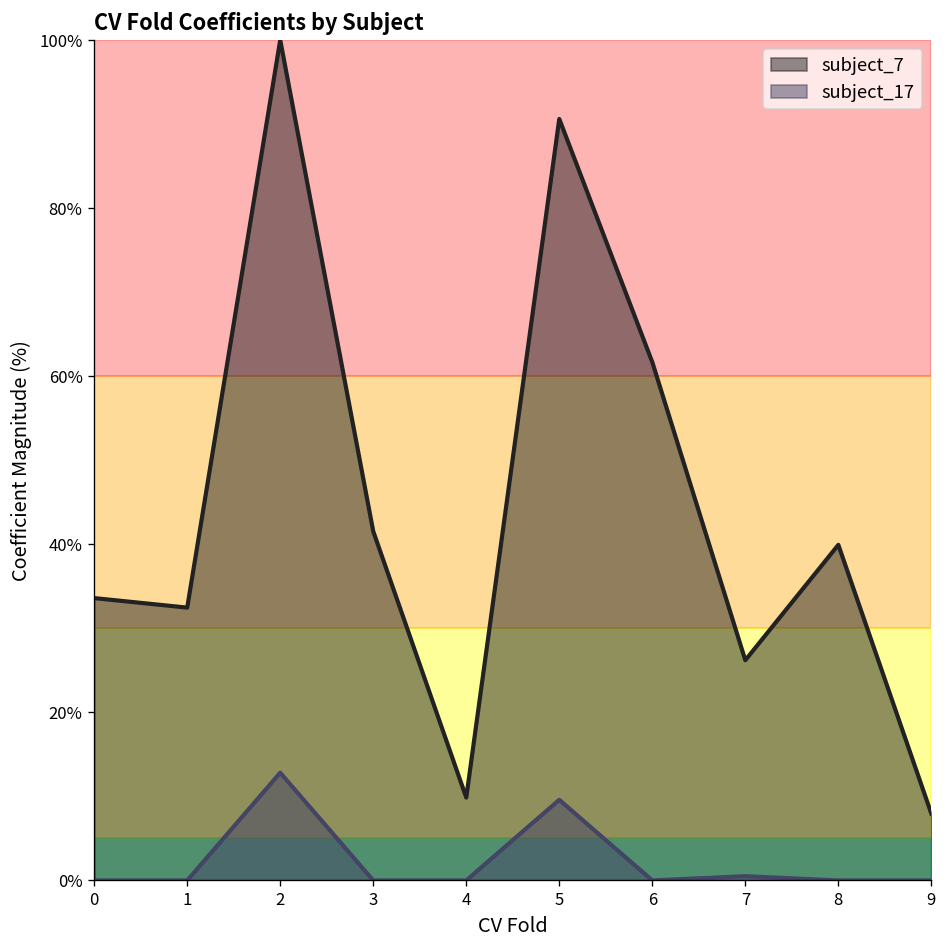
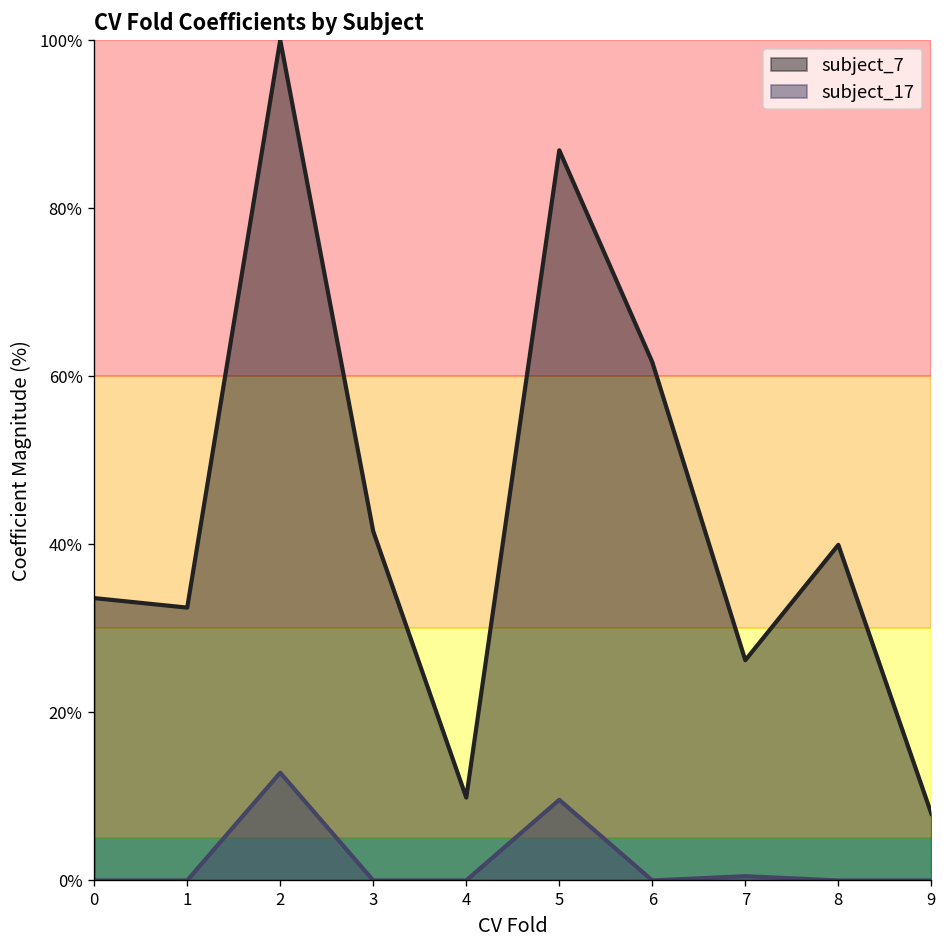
subject_7, 5: 91% -> 87%
